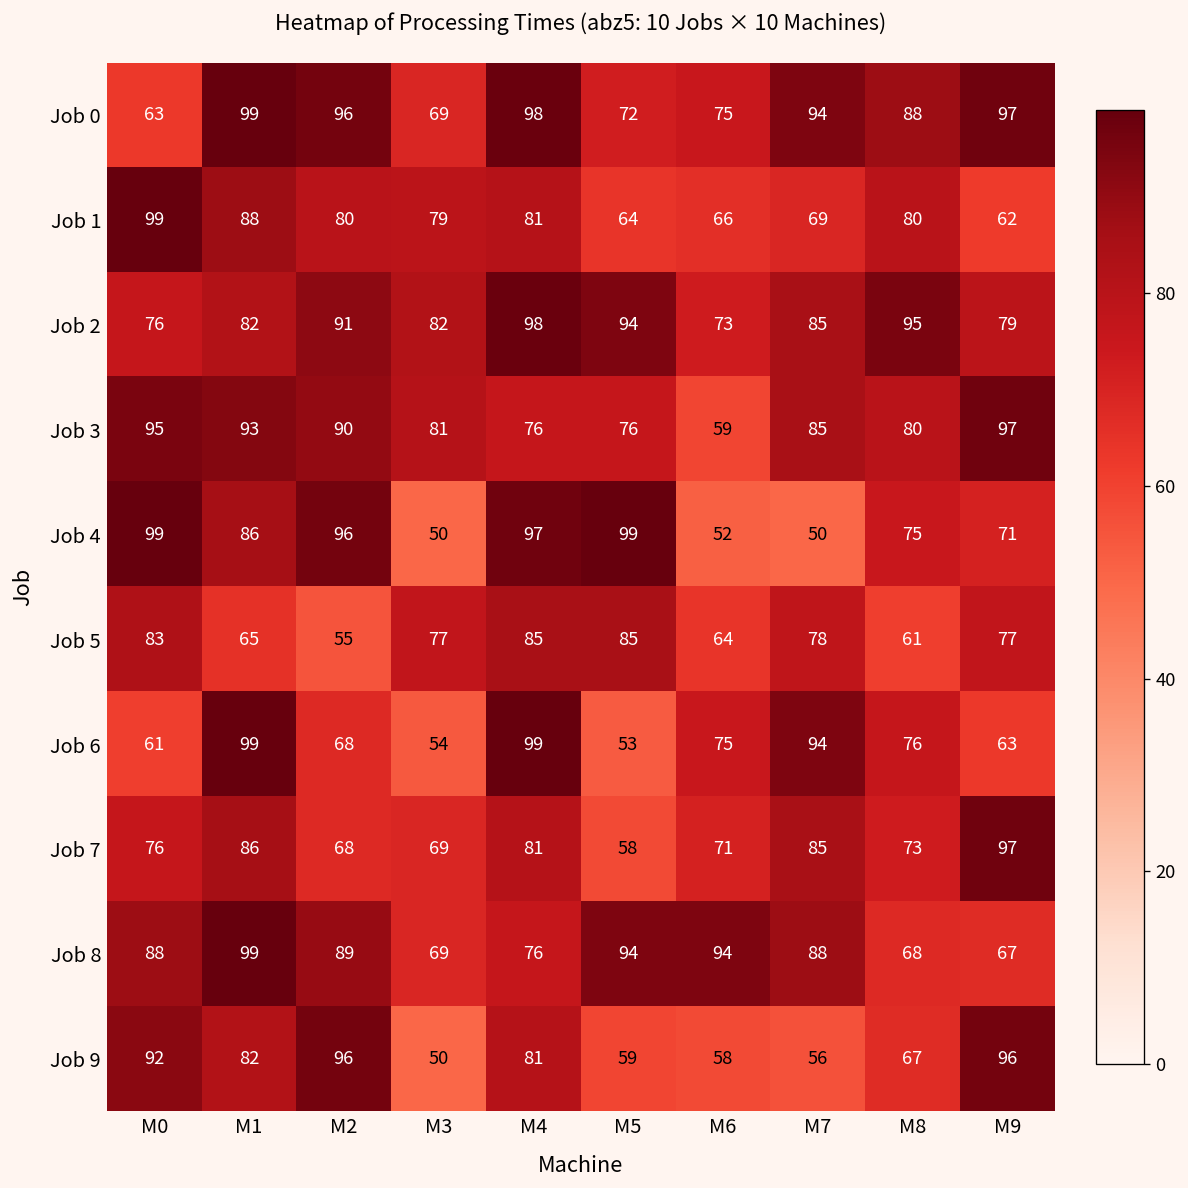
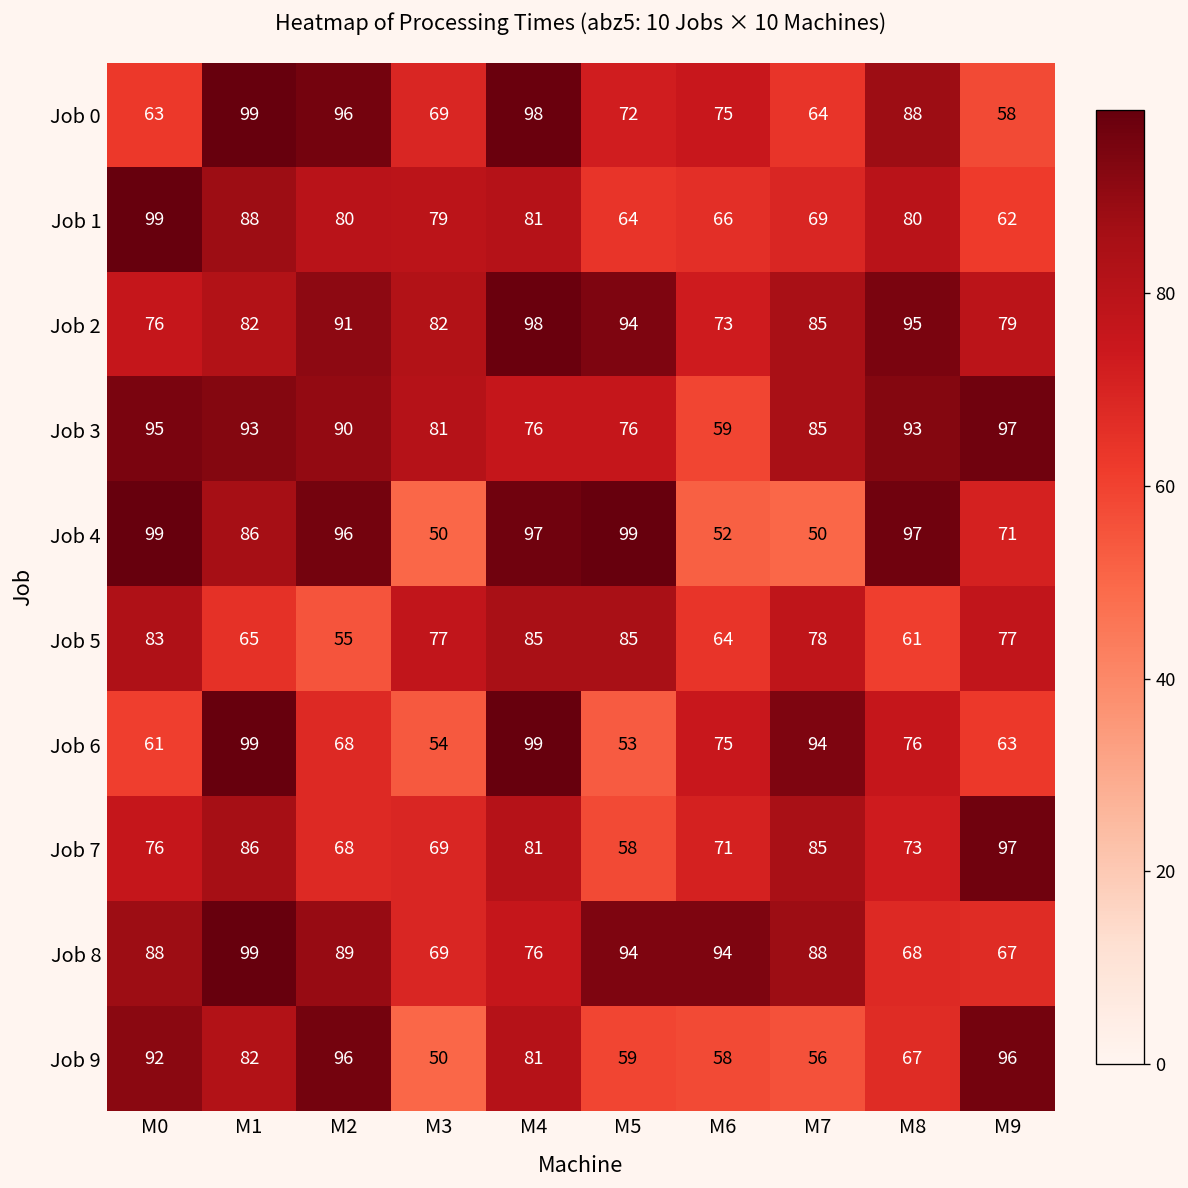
Job 0, M7: 94 -> 64
Job 0, M9: 97 -> 58
Job 3, M8: 80 -> 93
Job 4, M8: 75 -> 97
